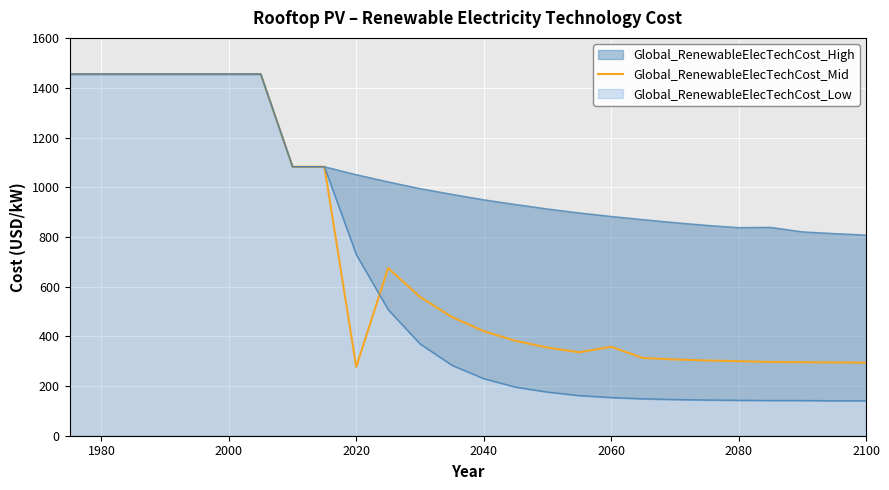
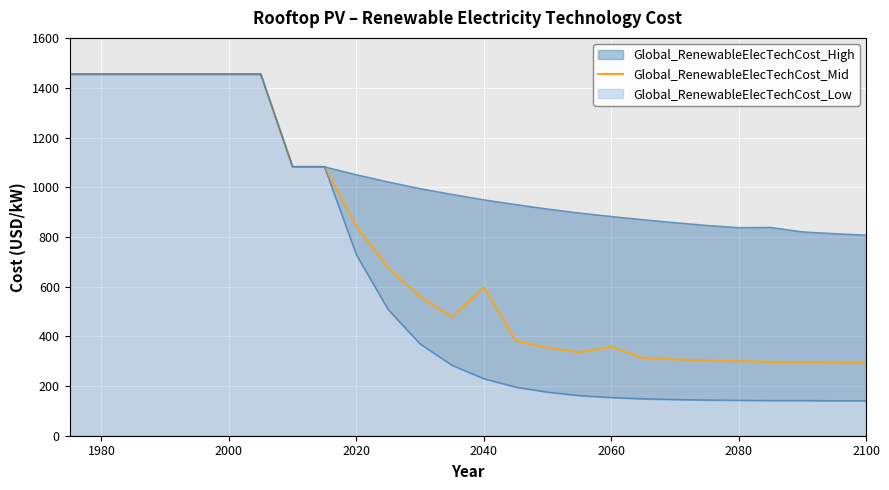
Global_RenewableElecTechCost_Mid, 2020: 280 -> 840
Global_RenewableElecTechCost_Mid, 2040: 420 -> 600
